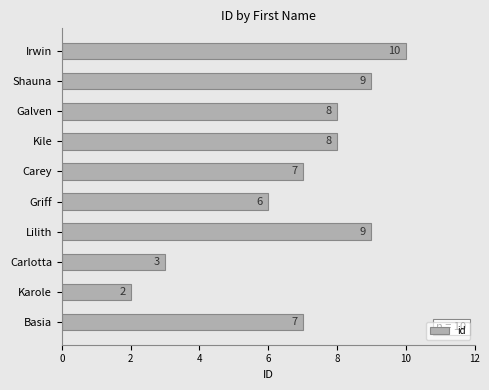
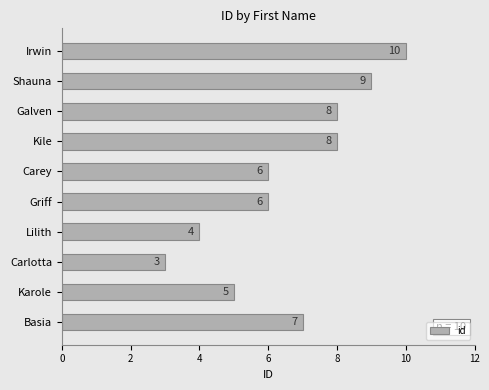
Carey: 7 -> 6
Lilith: 9 -> 4
Karole: 2 -> 5
